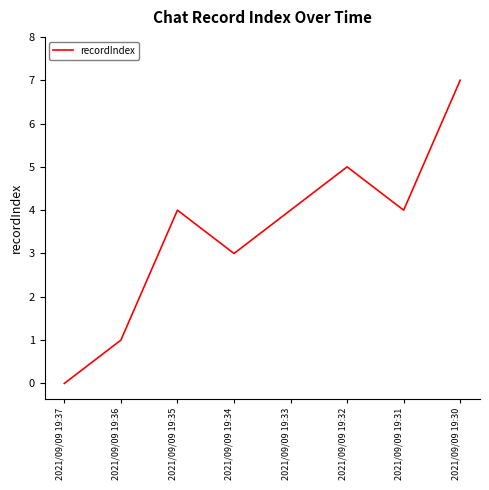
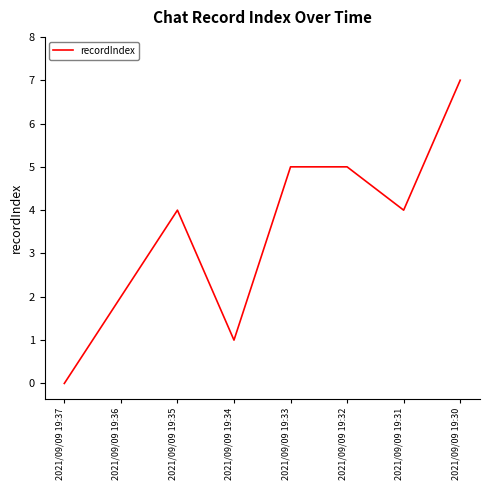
2021/09/09 19:36: 1 -> 2
2021/09/09 19:34: 3 -> 1
2021/09/09 19:33: 4 -> 5
